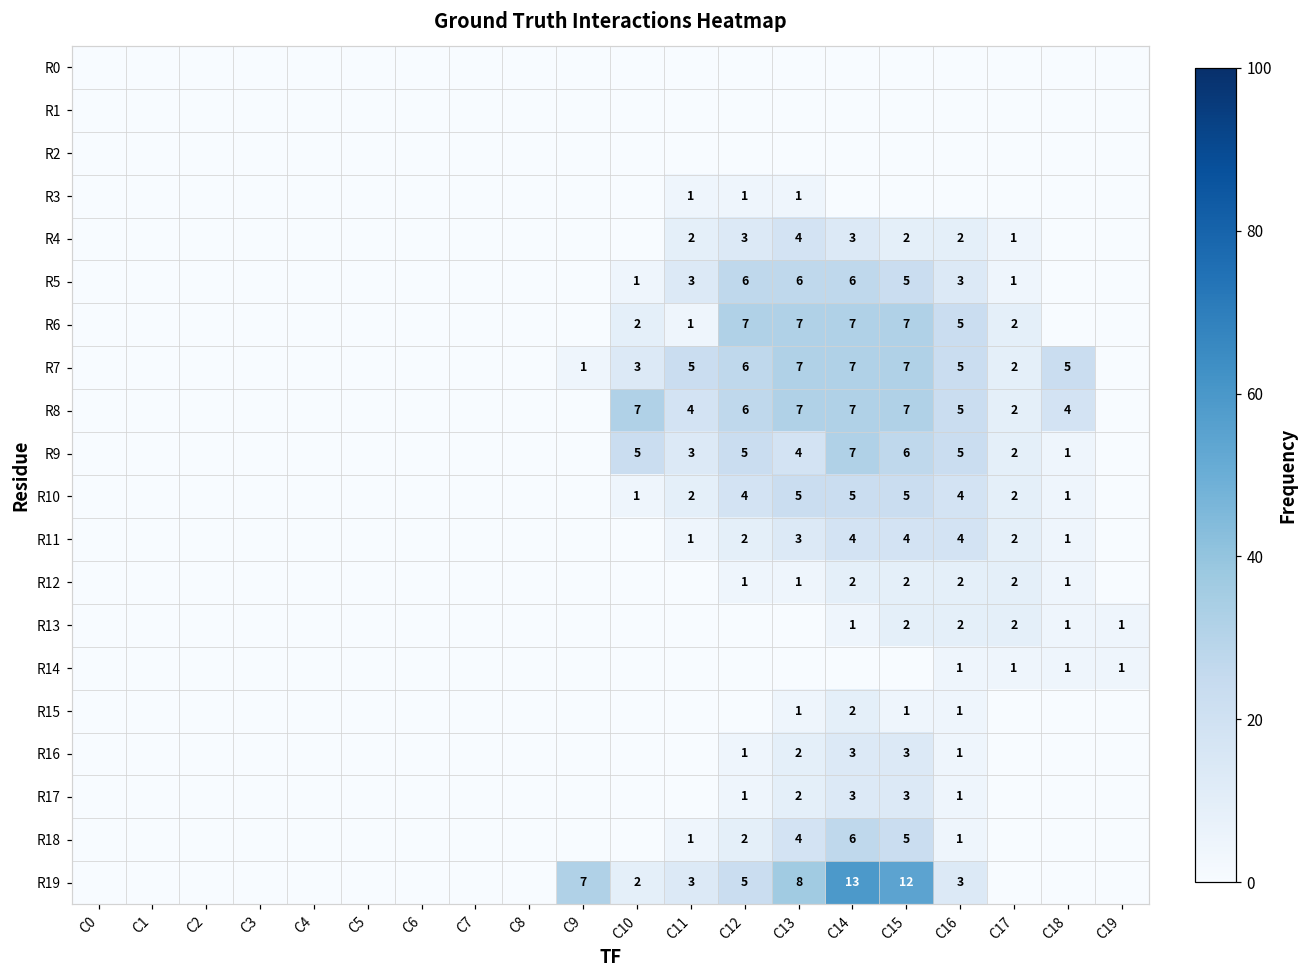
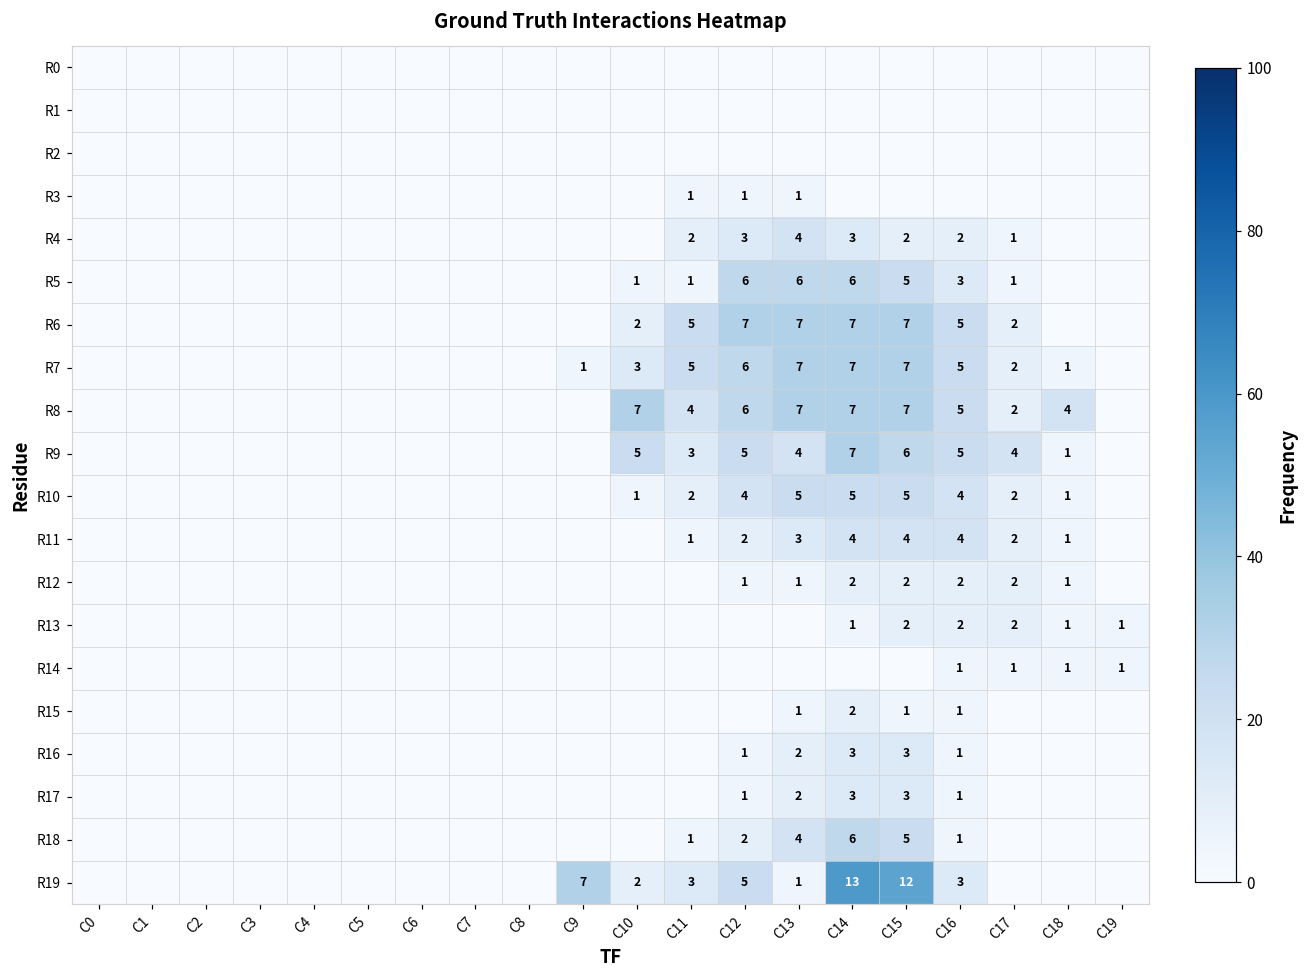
R5, C11: 3 -> 1
R6, C11: 1 -> 5
R7, C18: 5 -> 1
R9, C17: 2 -> 4
R19, C13: 8 -> 1
